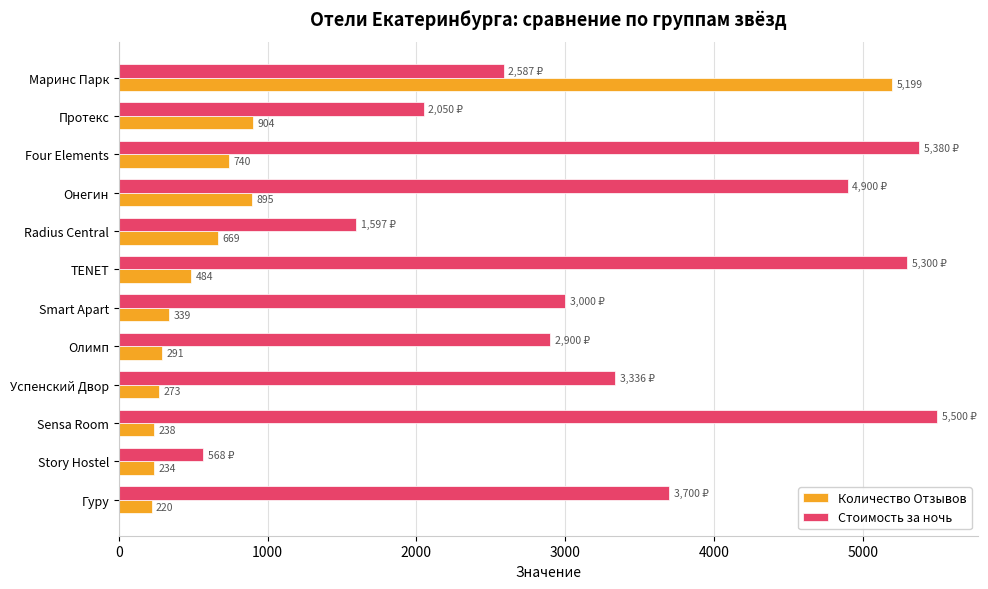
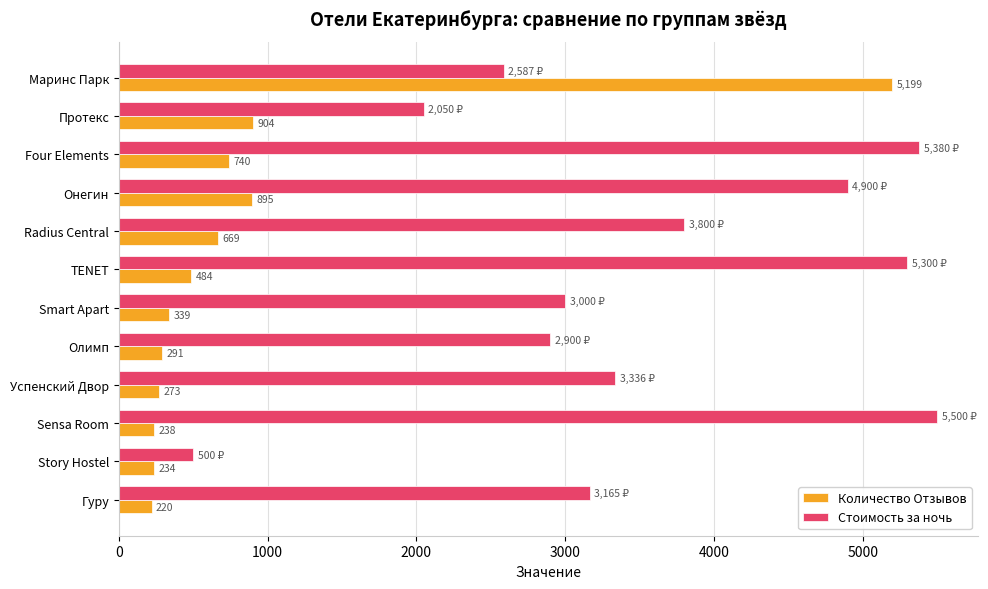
Стоимость за ночь, Radius Central: 1,597 -> 3,800
Стоимость за ночь, Story Hostel: 568 -> 500
Стоимость за ночь, Гуру: 3,700 -> 3,165
